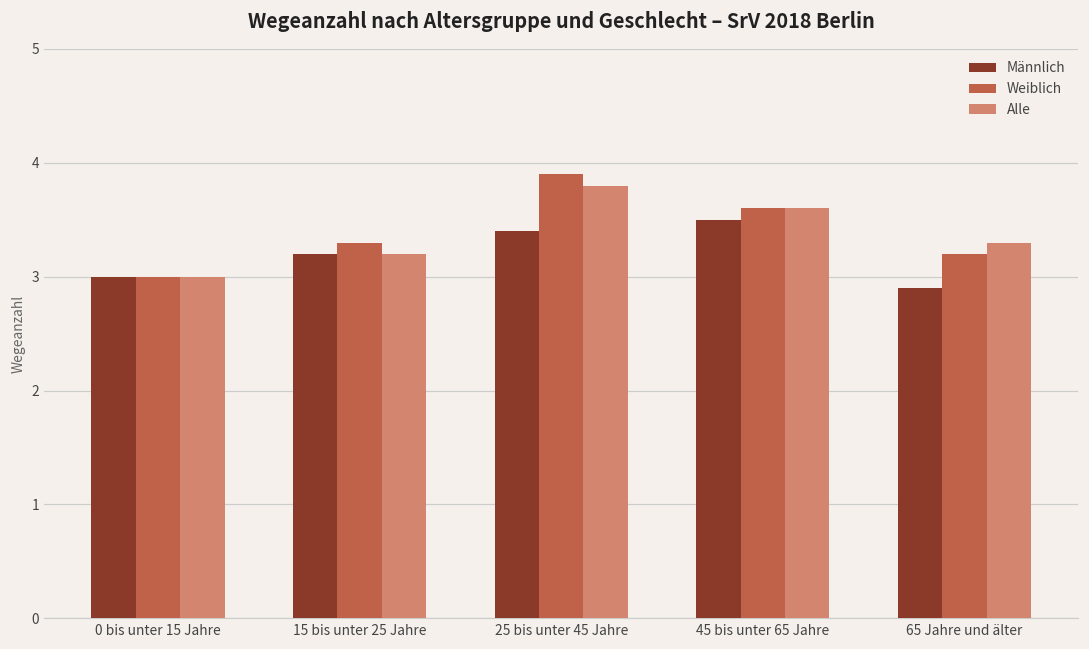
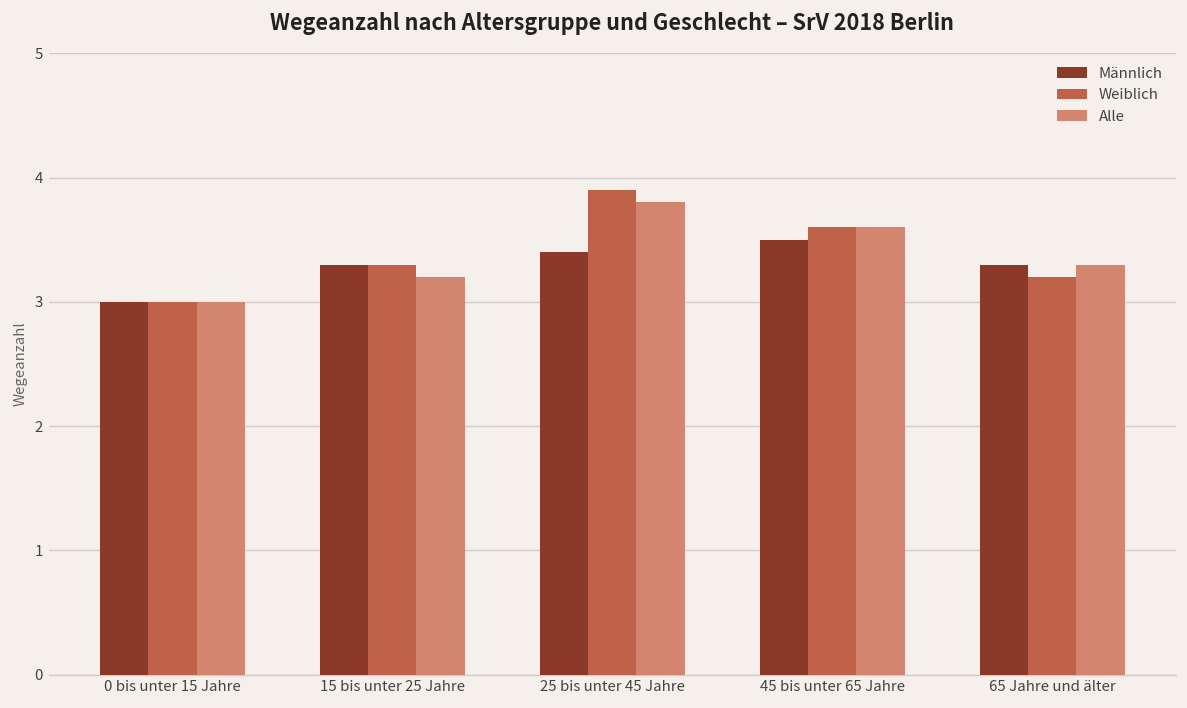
Männlich, 15 bis unter 25 Jahre: 3.2 -> 3.3
Männlich, 65 Jahre und älter: 2.9 -> 3.3
